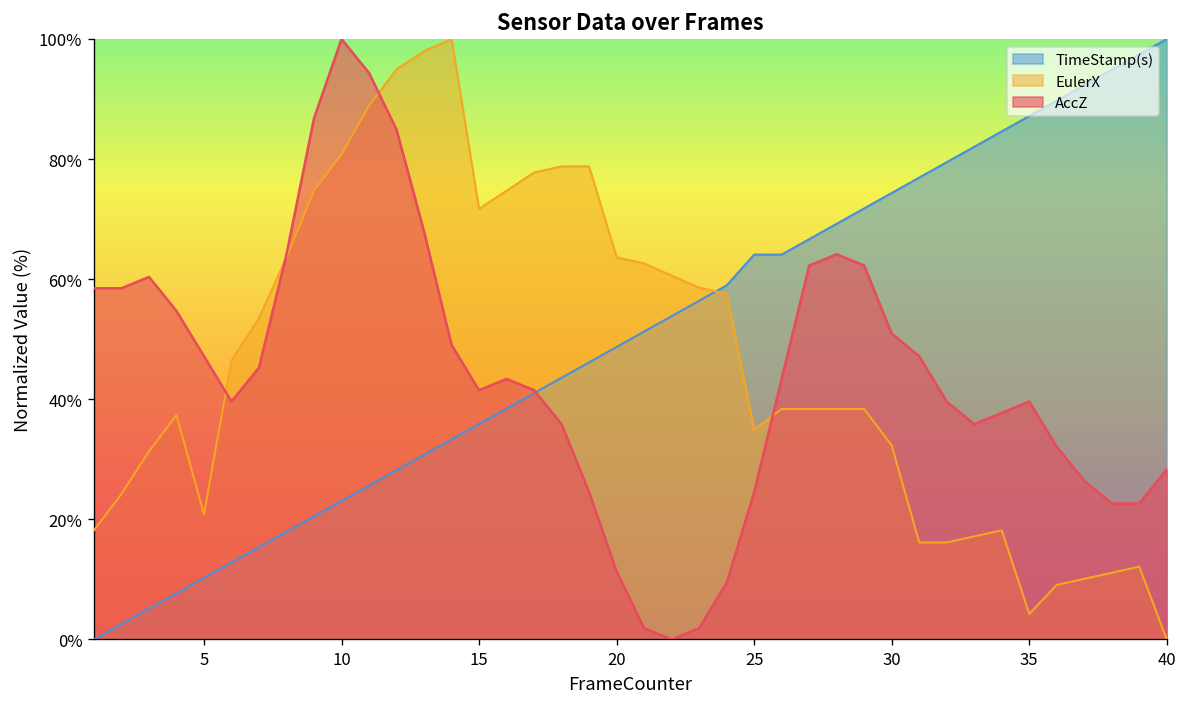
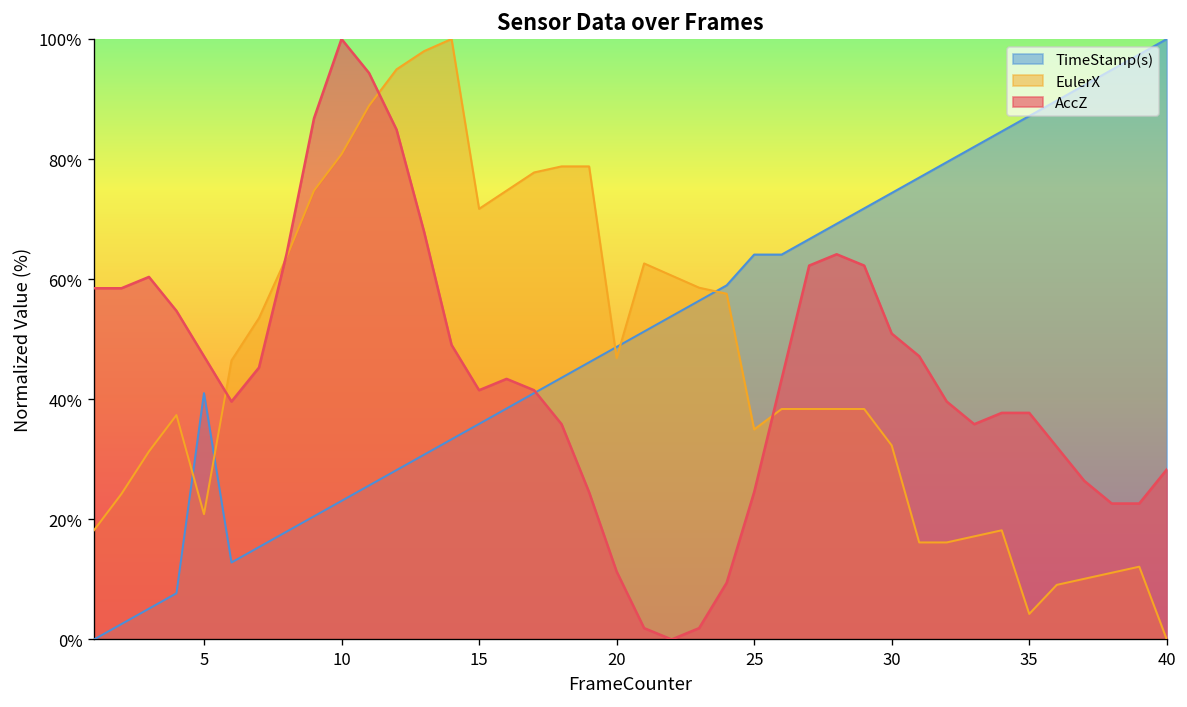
TimeStamp(s), 5: 10% -> 41%
EulerX, 20: 64% -> 47%
AccZ, 35: 40% -> 38%
